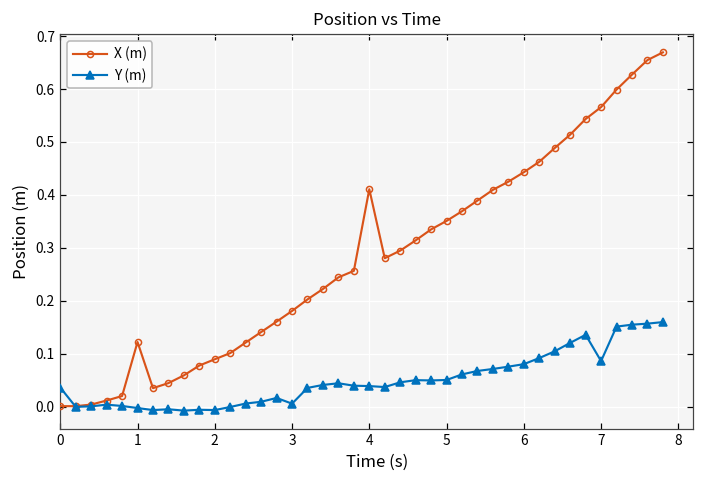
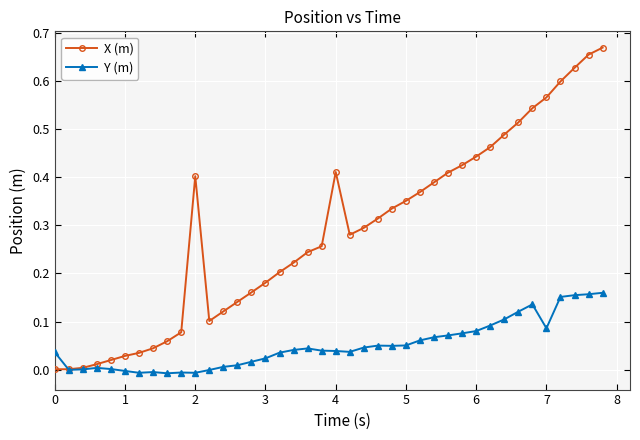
X (m), 1: 0.12 -> 0.03
X (m), 2: 0.09 -> 0.40
Y (m), 3: 0.01 -> 0.02
